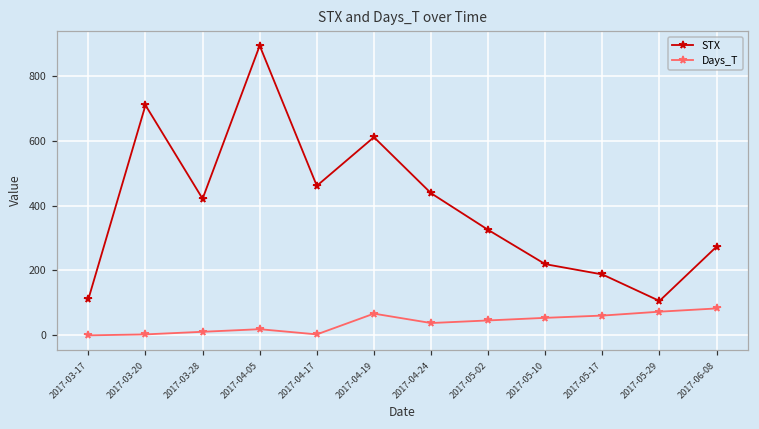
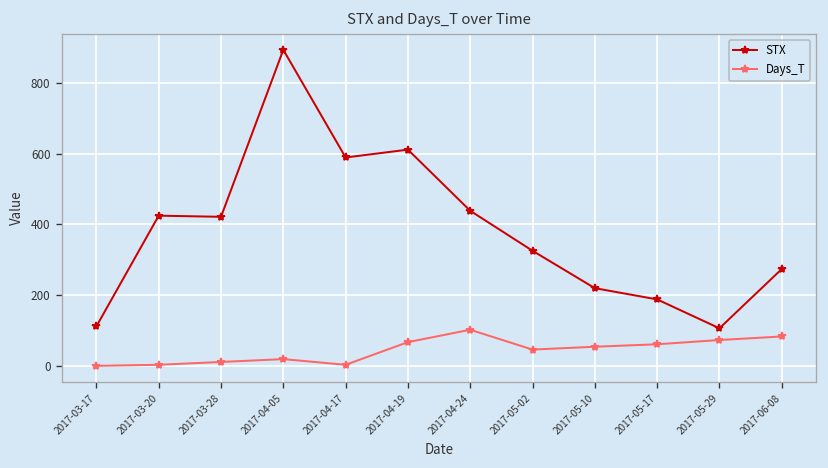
STX, 2017-03-20: 710 -> 420
STX, 2017-04-17: 460 -> 590
Days_T, 2017-04-24: 40 -> 100
